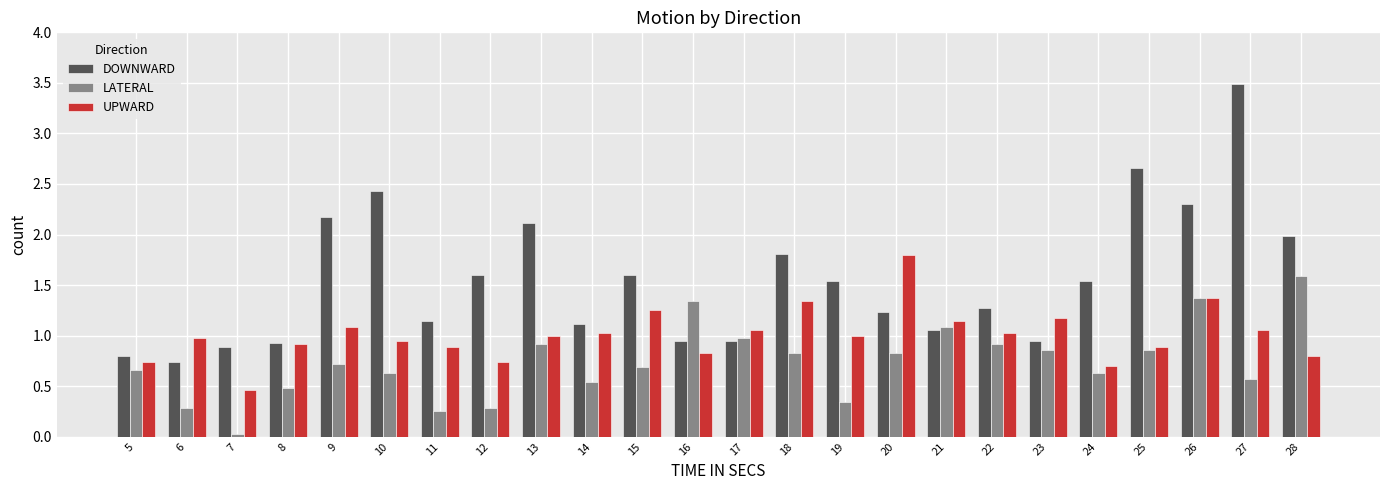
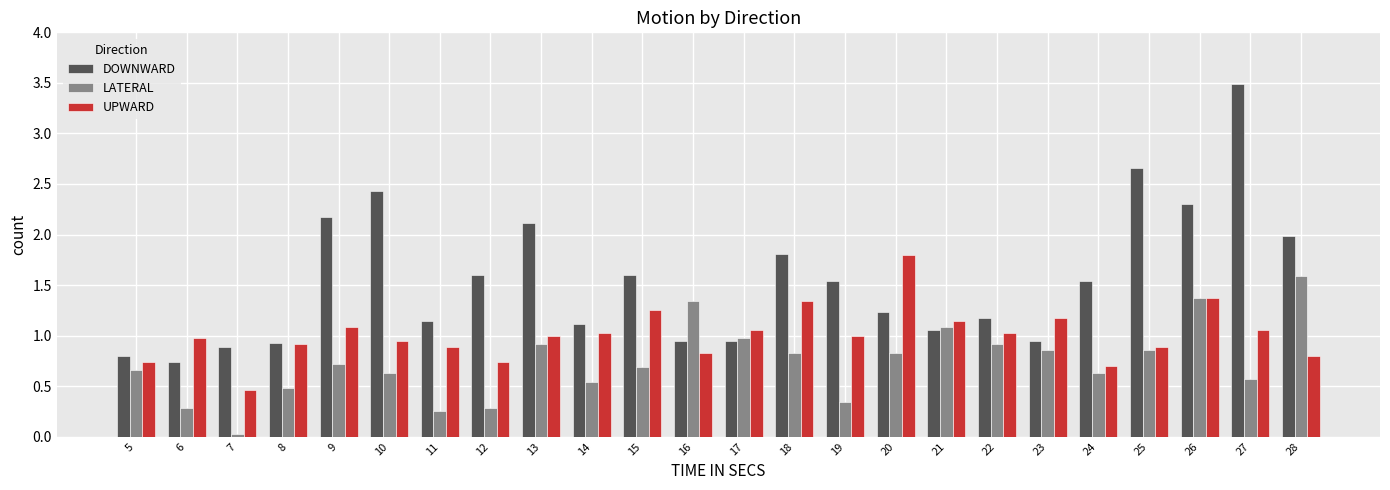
DOWNWARD, 22: 1.27 -> 1.17
